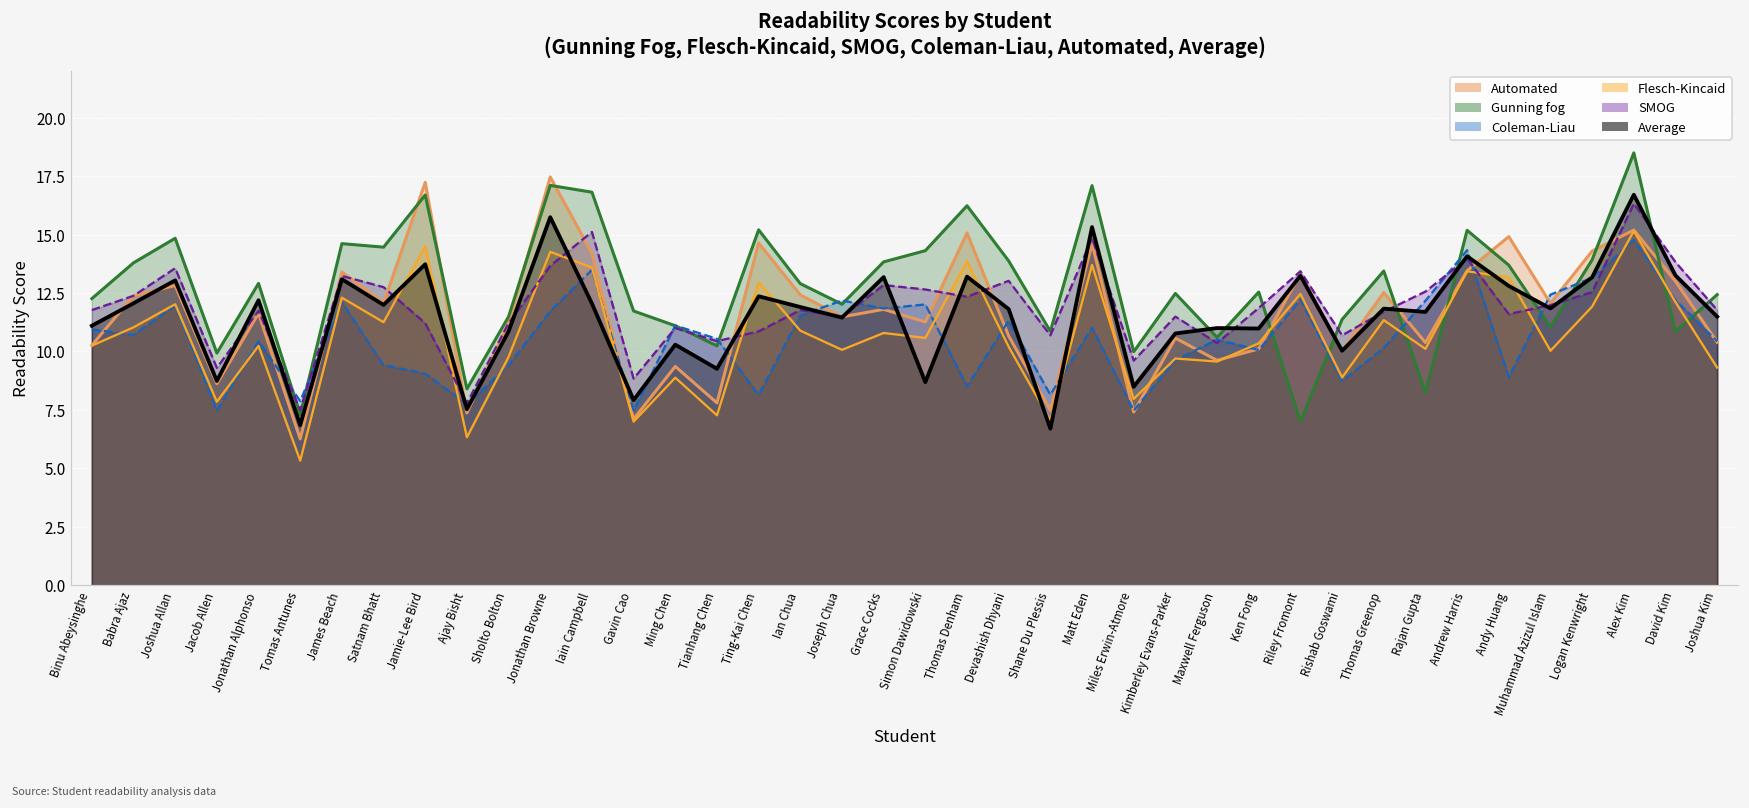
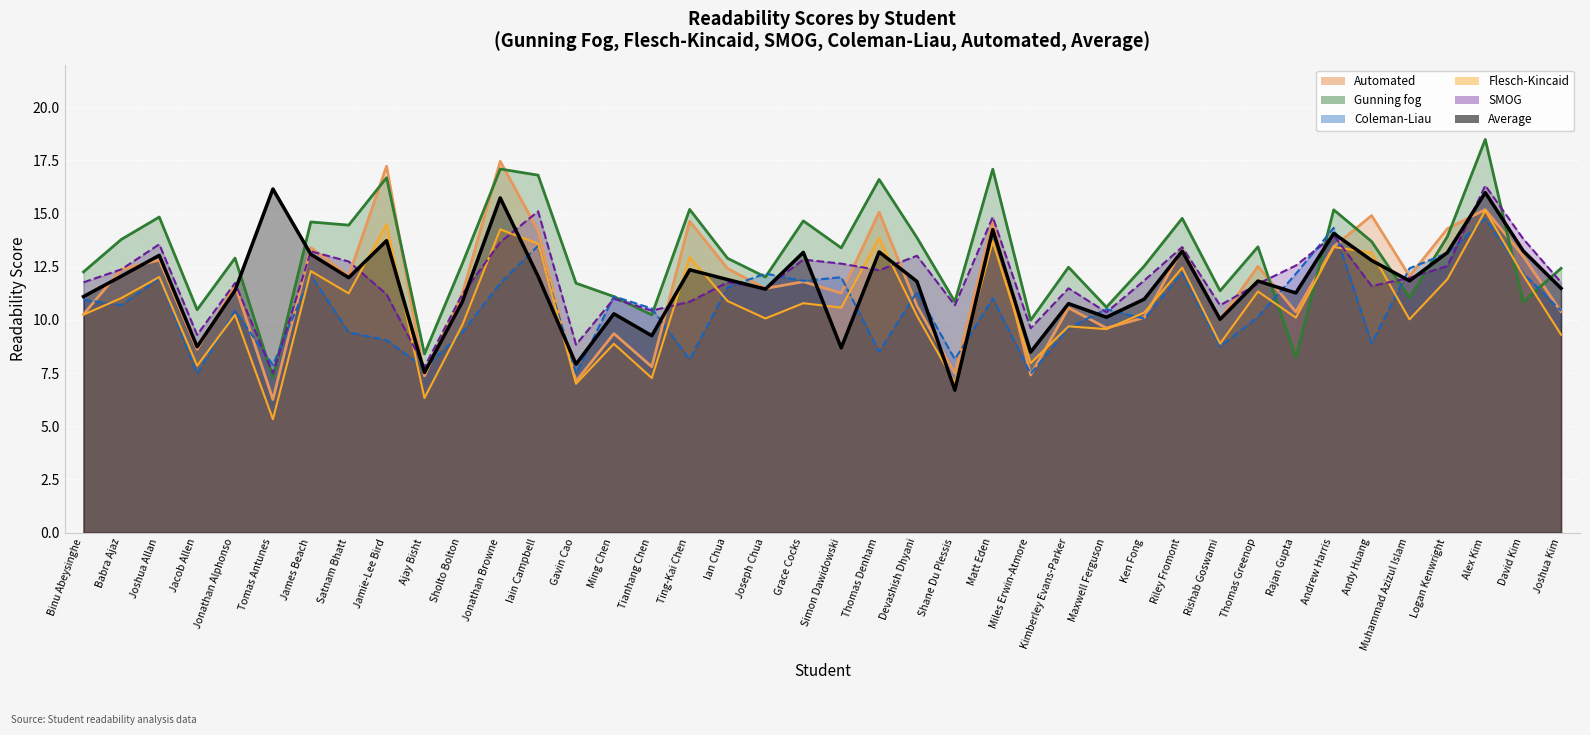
Gunning fog, Jacob Allen: 9.9 -> 10.5
Average, Jonathan Alphonso: 12.2 -> 11.4
Average, Tomas Antunes: 6.9 -> 16.2
Gunning fog, Sholto Bolton: 11.5 -> 12.7
Gunning fog, Grace Cocks: 13.8 -> 14.7
Gunning fog, Simon Dawidowski: 14.3 -> 13.4
Gunning fog, Thomas Denham: 16.2 -> 16.6
Average, Matt Eden: 15.3 -> 14.3
Average, Maxwell Ferguson: 11.0 -> 10.1
Gunning fog, Riley Fromont: 7.0 -> 14.8
Average, Rajan Gupta: 11.7 -> 11.3
Average, Alex Kim: 16.7 -> 16.0
